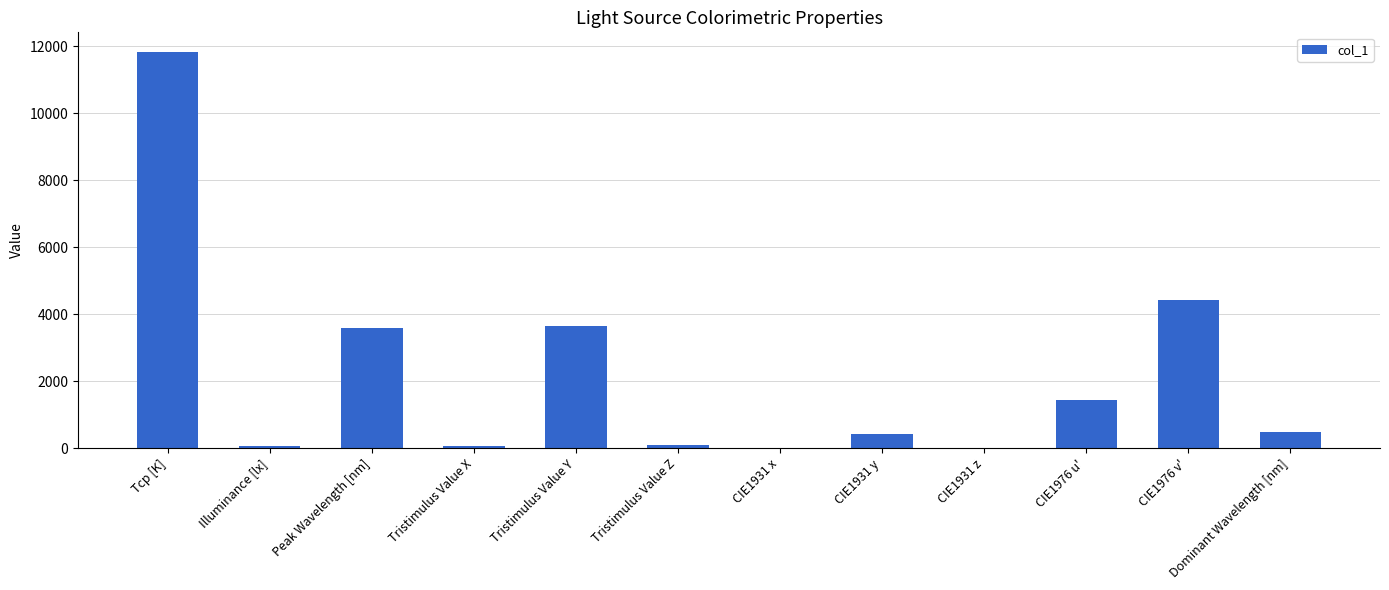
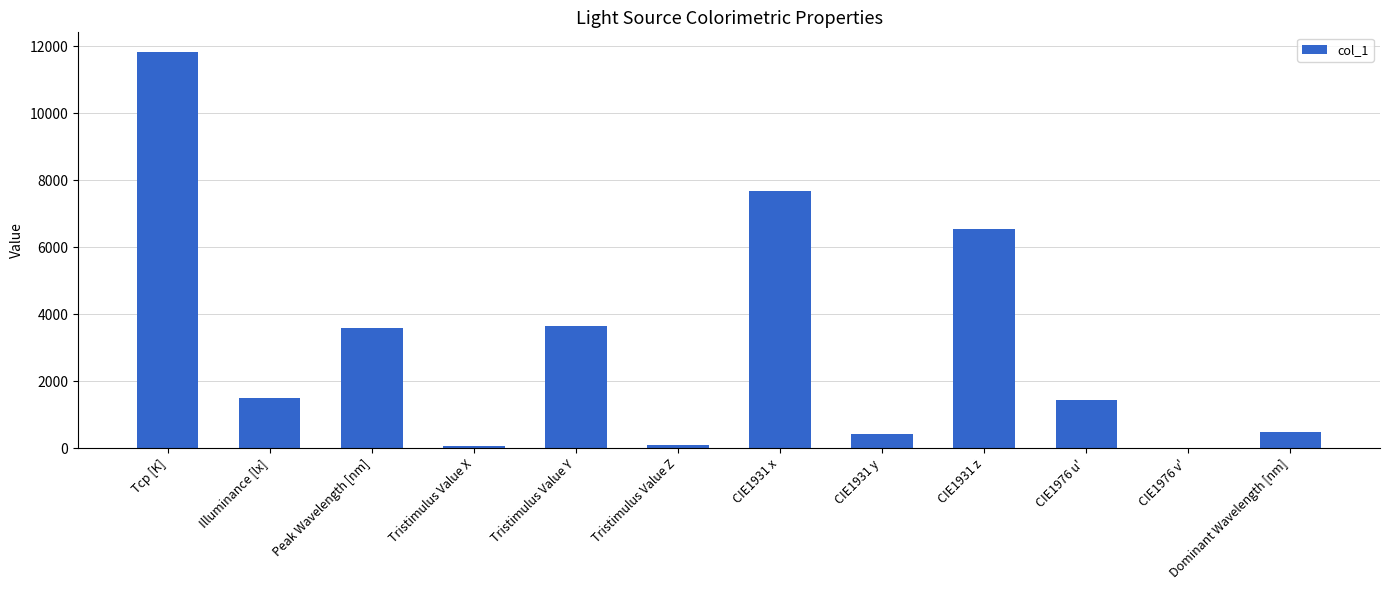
Illuminance [lx]: 100 -> 1500
CIE1931 x: 0 -> 7700
CIE1931 z: 0 -> 6500
CIE1976 v': 4400 -> 0
